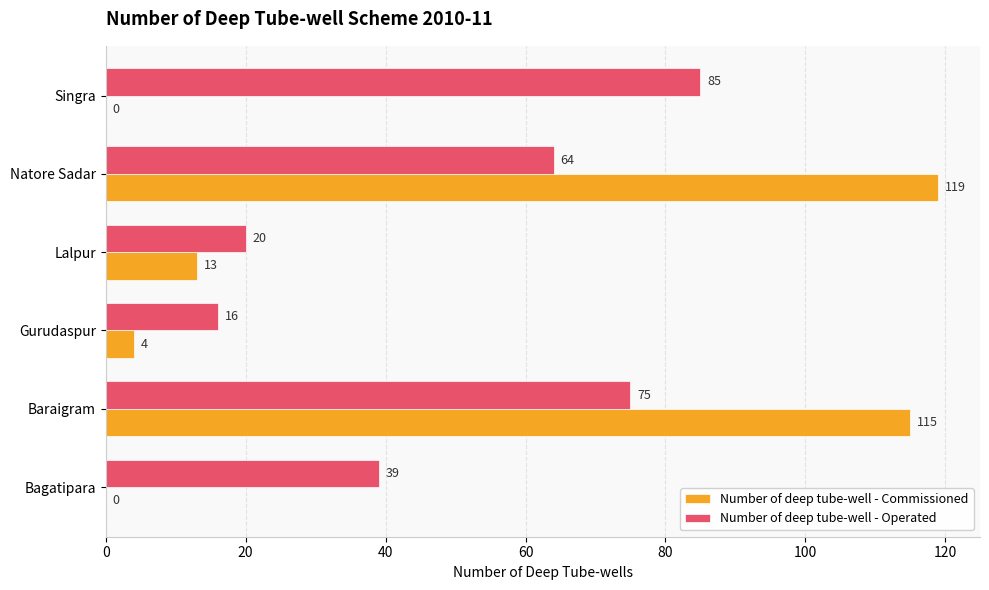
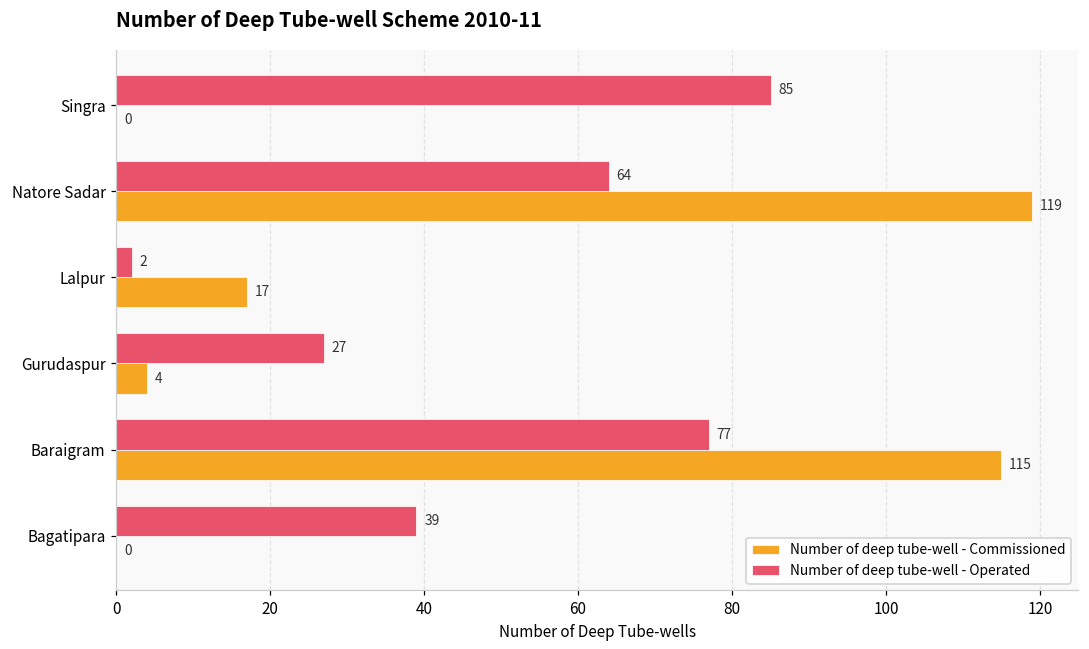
Number of deep tube-well - Operated, Lalpur: 20 -> 2
Number of deep tube-well - Commissioned, Lalpur: 13 -> 17
Number of deep tube-well - Operated, Gurudaspur: 16 -> 27
Number of deep tube-well - Operated, Baraigram: 75 -> 77
